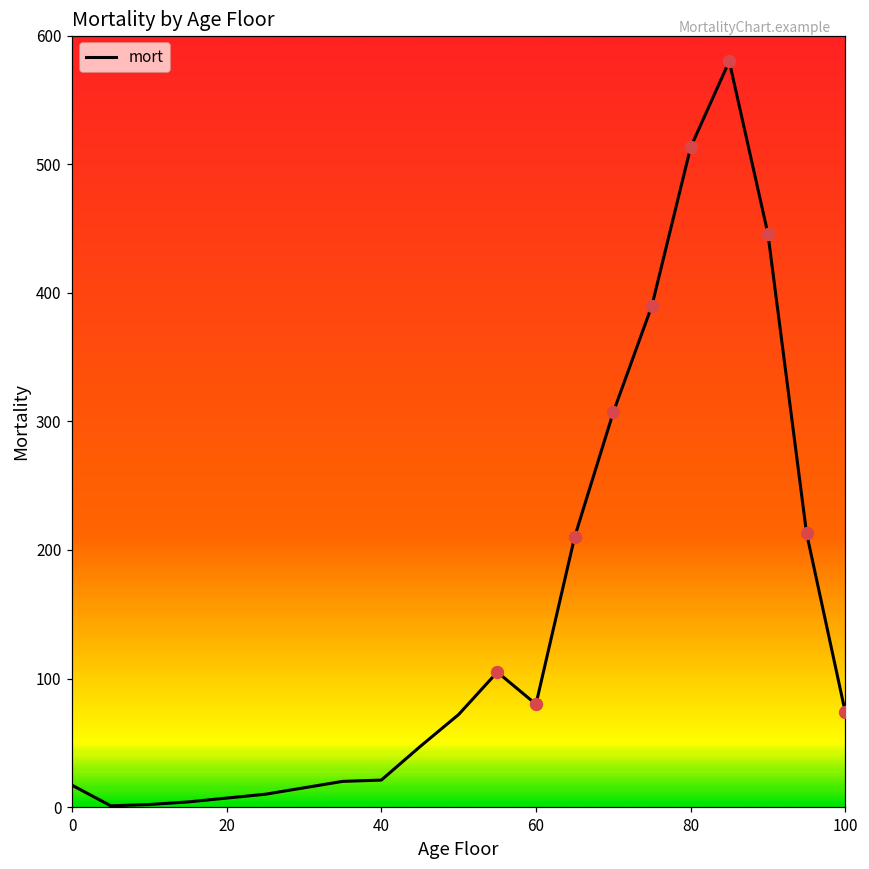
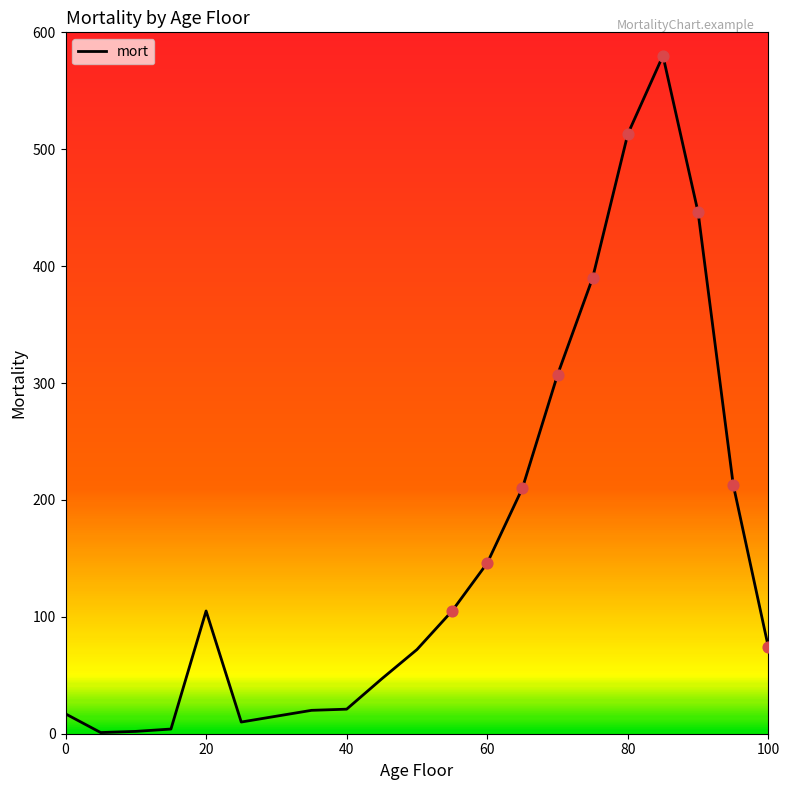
mort, 20: 7 -> 105
mort, 60: 80 -> 146
